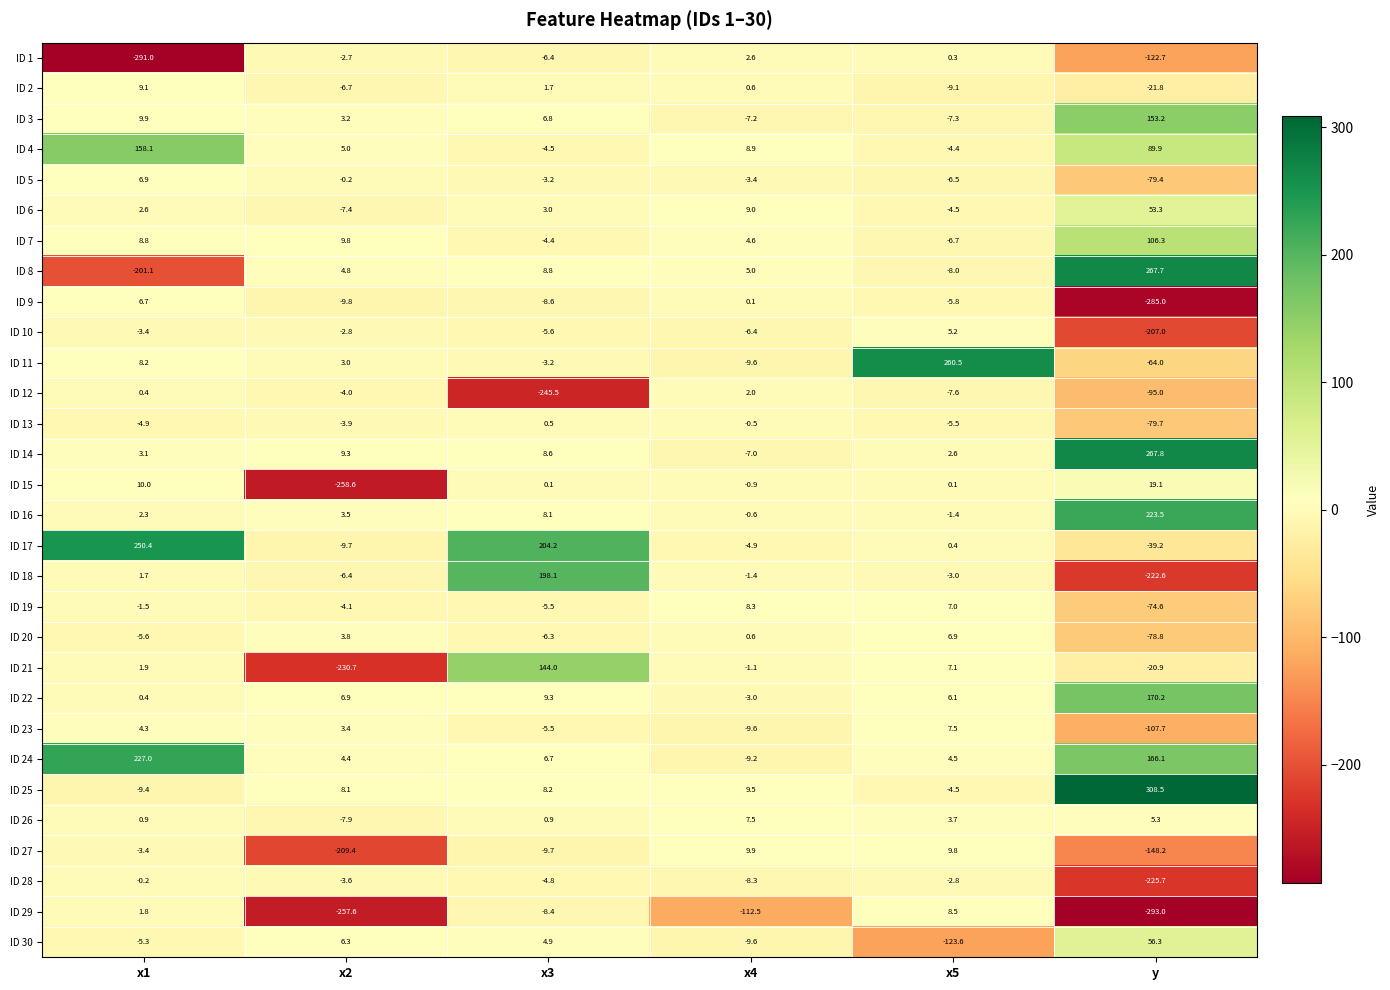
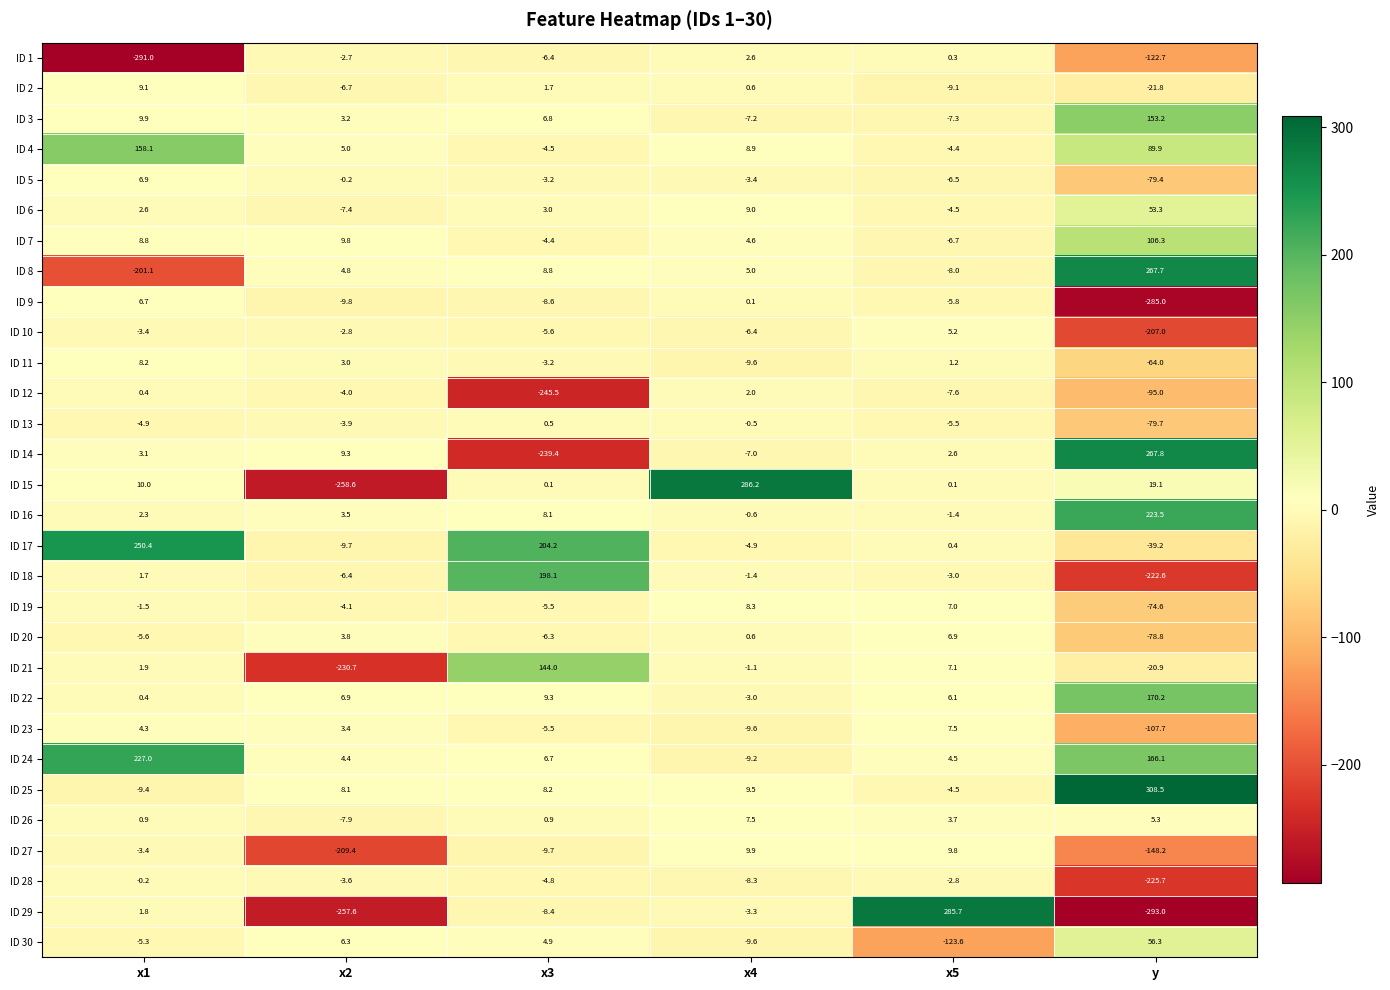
ID 11, x5: 260.5 -> 1.2
ID 14, x3: 8.6 -> -239.4
ID 15, x4: -0.9 -> 286.2
ID 29, x4: -112.5 -> -3.3
ID 29, x5: 8.5 -> 285.7
